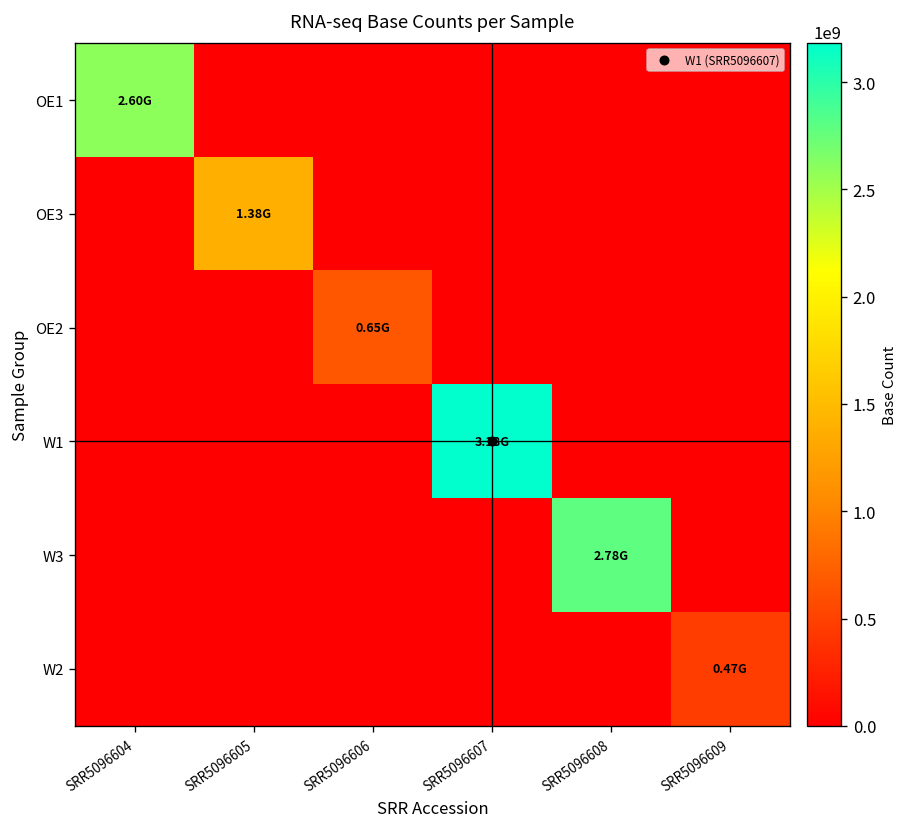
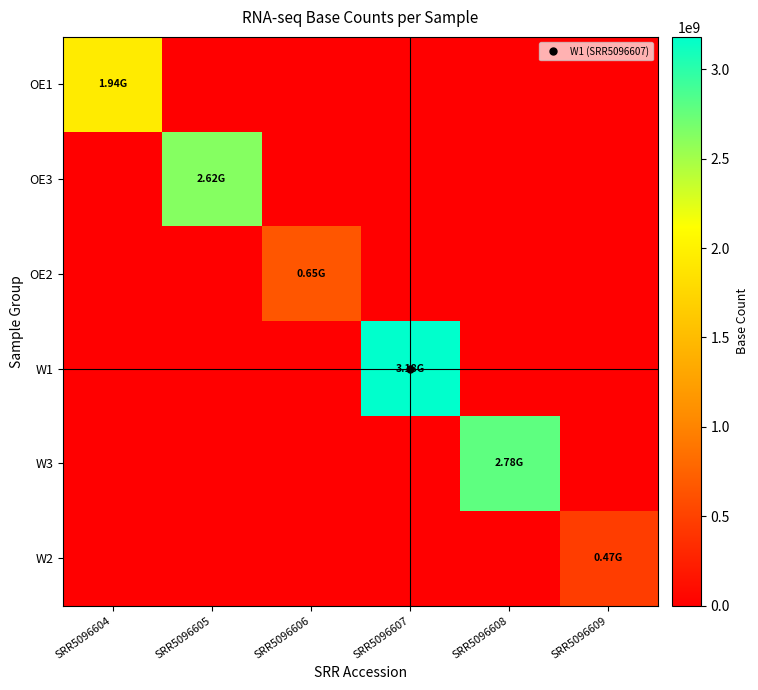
OE1, SRR5096604: 2.60G -> 1.94G
OE3, SRR5096605: 1.38G -> 2.62G
